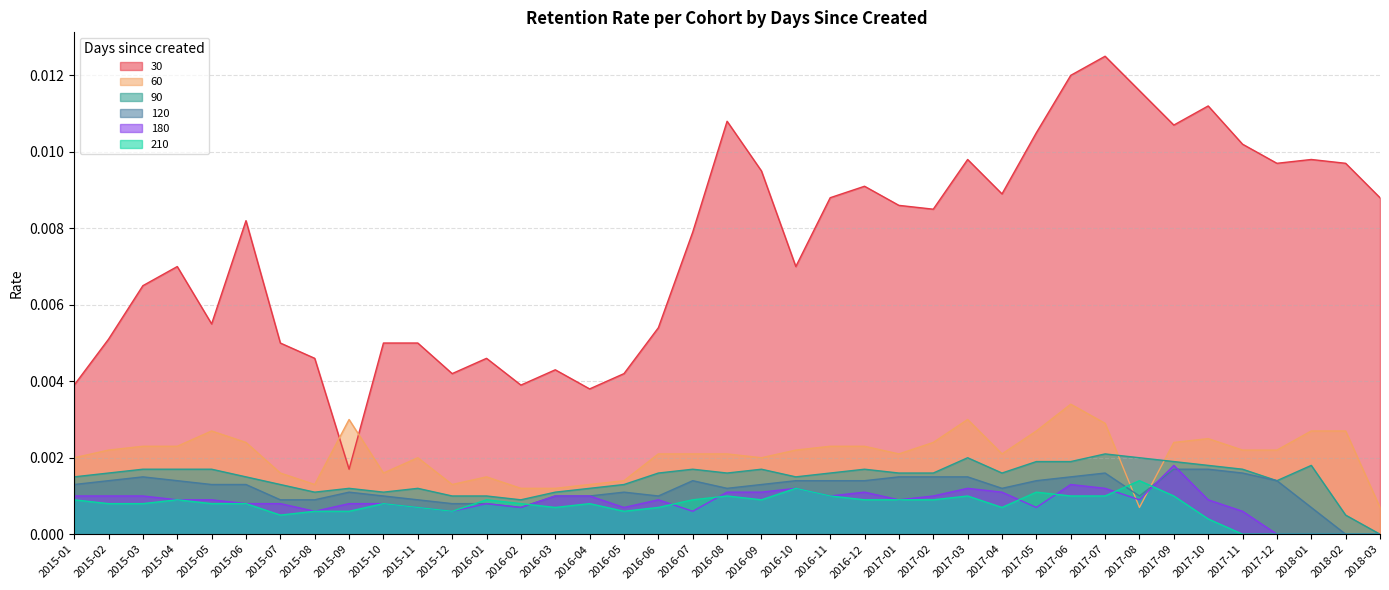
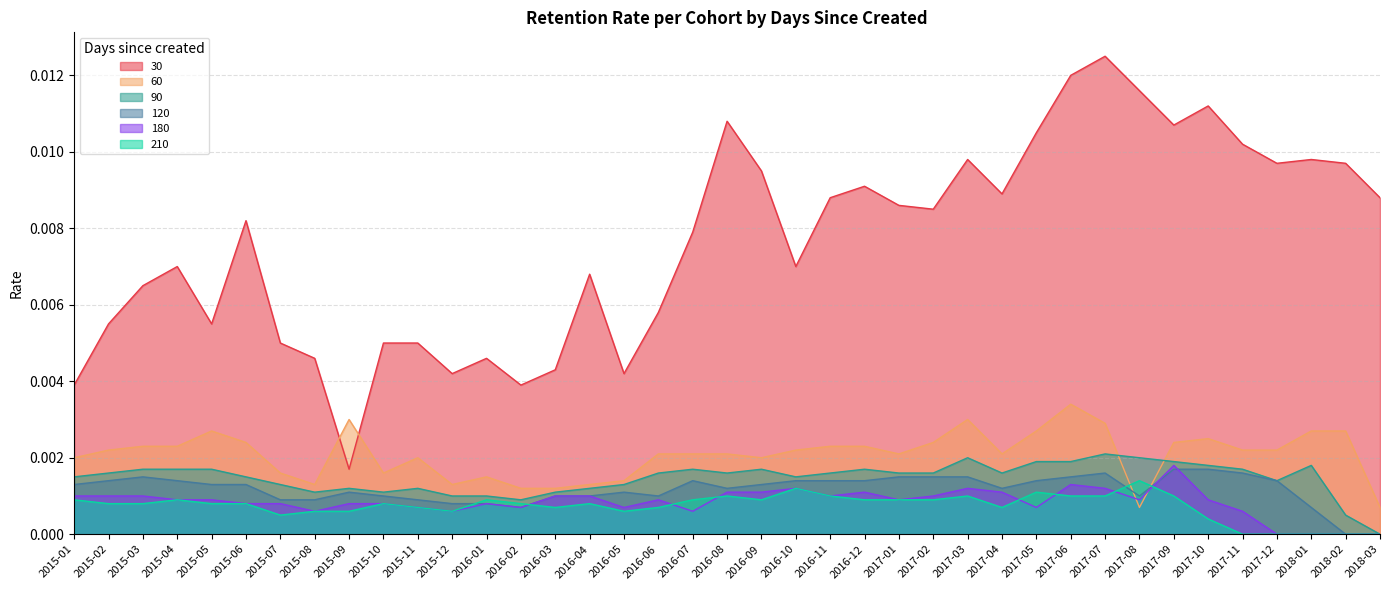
30, 2015-02: 0.0051 -> 0.0055
30, 2016-04: 0.0038 -> 0.0068
30, 2016-06: 0.0054 -> 0.0058
